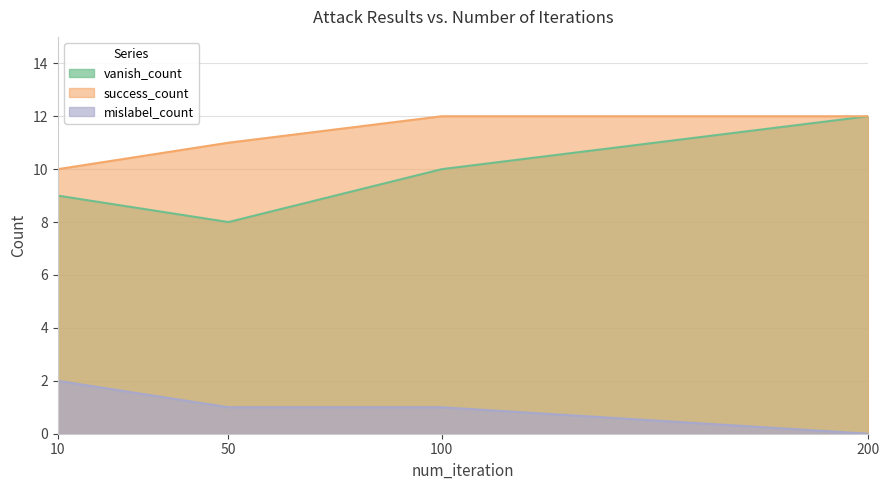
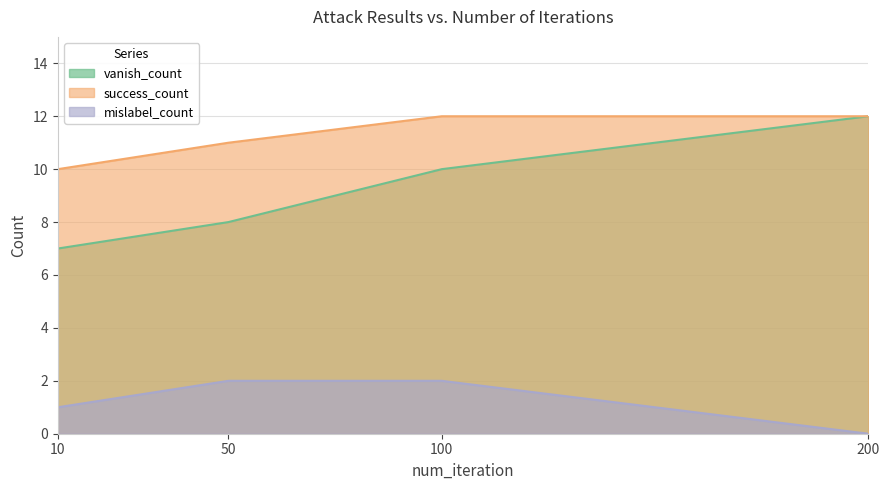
vanish_count, 10: 9 -> 7
mislabel_count, 10: 2 -> 1
mislabel_count, 50: 1 -> 2
mislabel_count, 100: 1 -> 2
